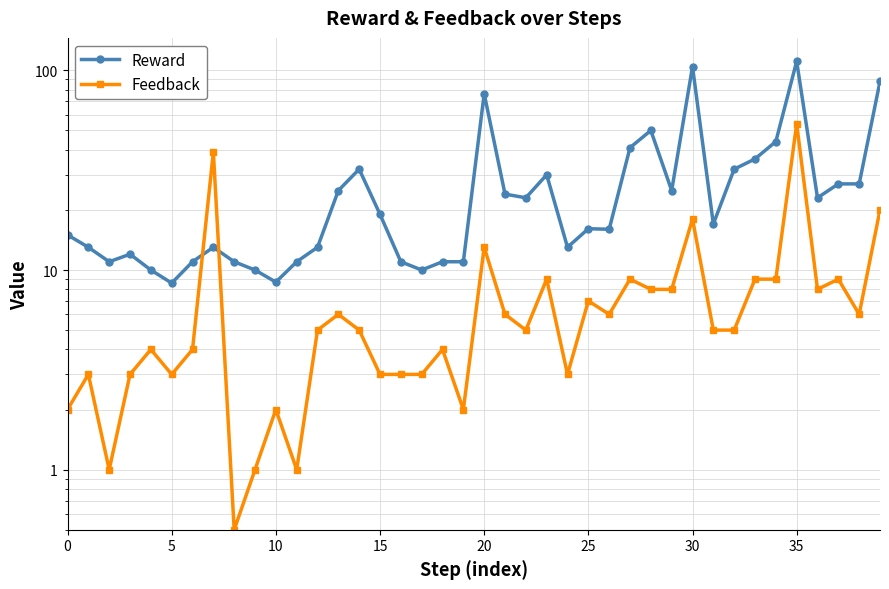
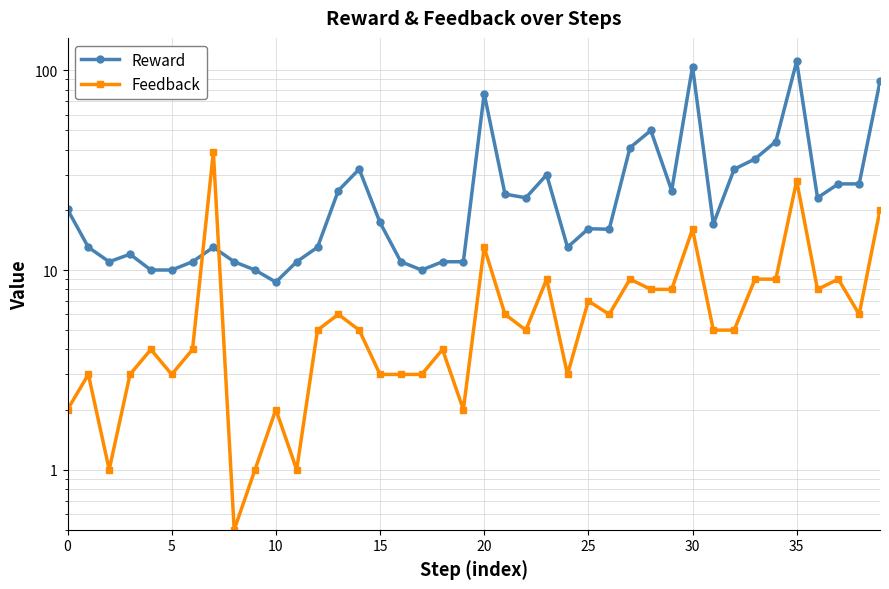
Reward, 0: 15 -> 20
Reward, 5: 8.6 -> 10
Reward, 15: 19 -> 17
Feedback, 30: 18 -> 16
Feedback, 35: 54 -> 28
